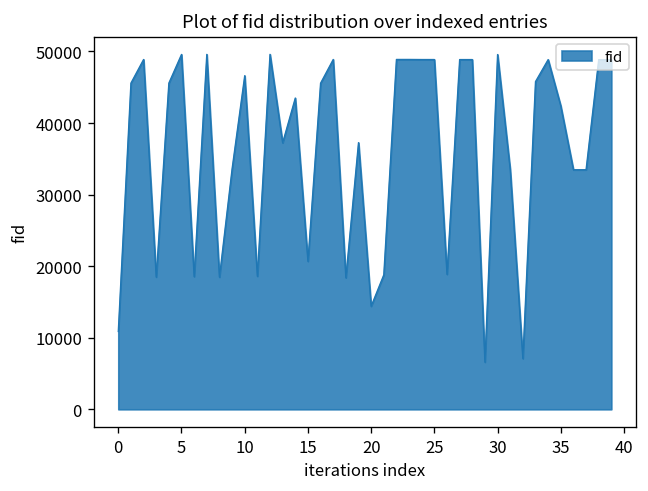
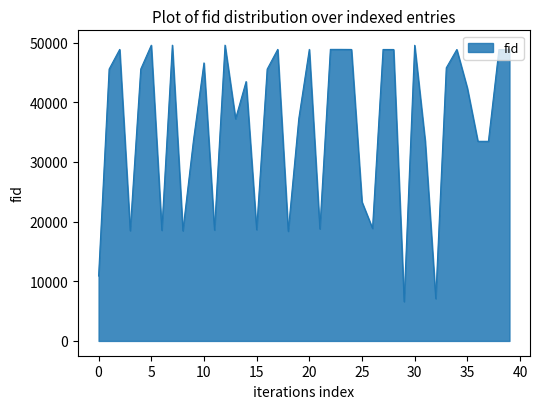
15: 21000 -> 19000
20: 14000 -> 49000
25: 49000 -> 23000
